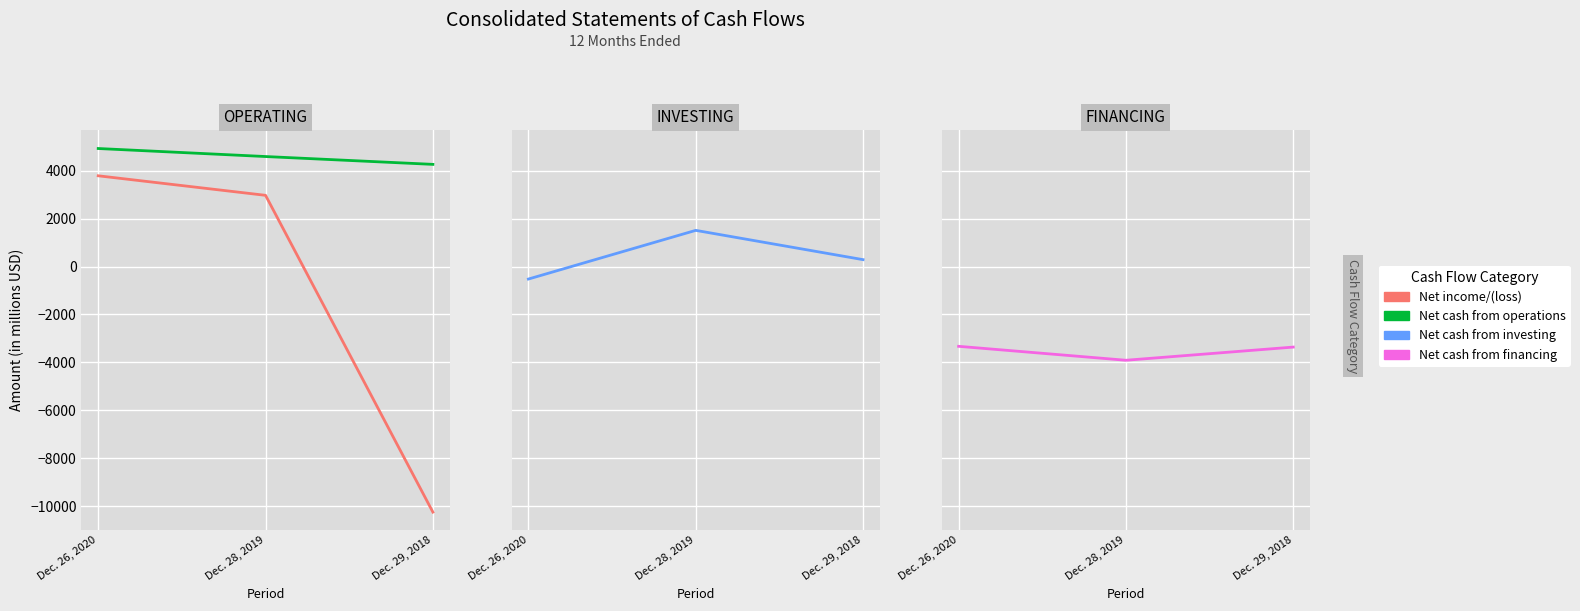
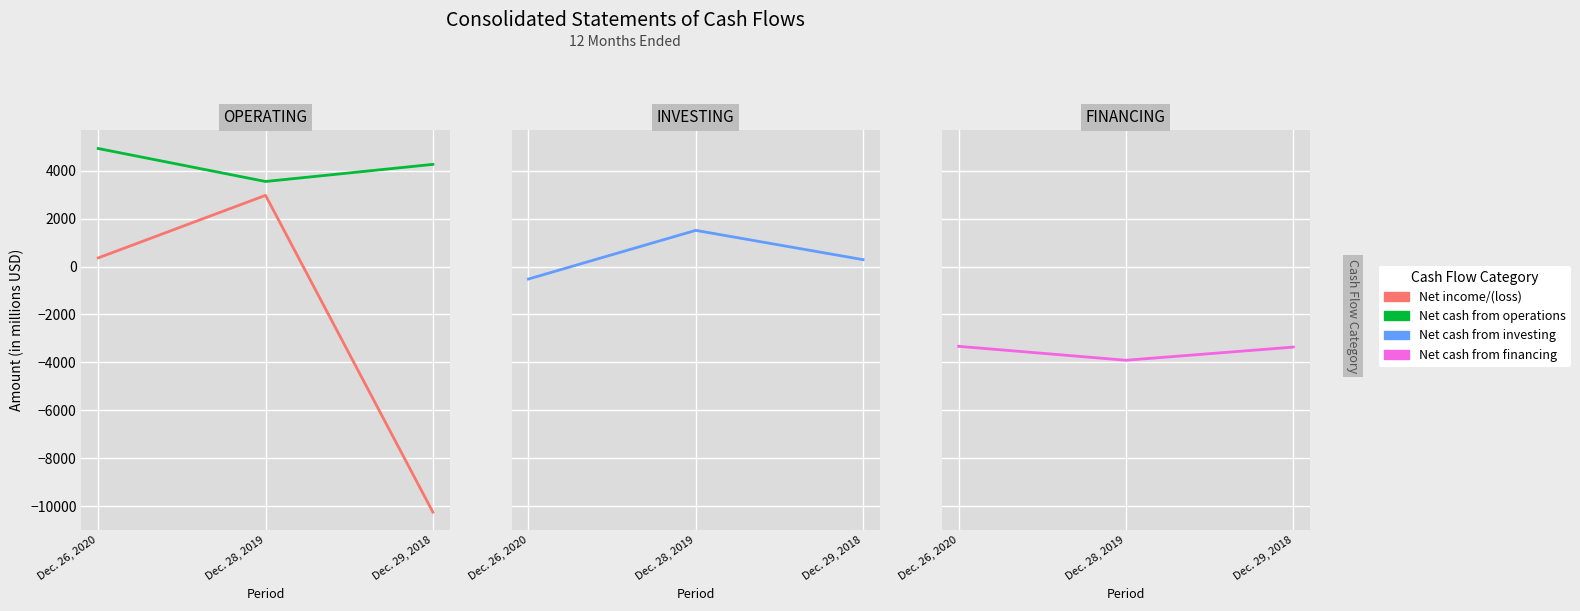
OPERATING, Net income/(loss), Dec. 26, 2020: 3800 -> 400
OPERATING, Net cash from operations, Dec. 28, 2019: 4600 -> 3600
